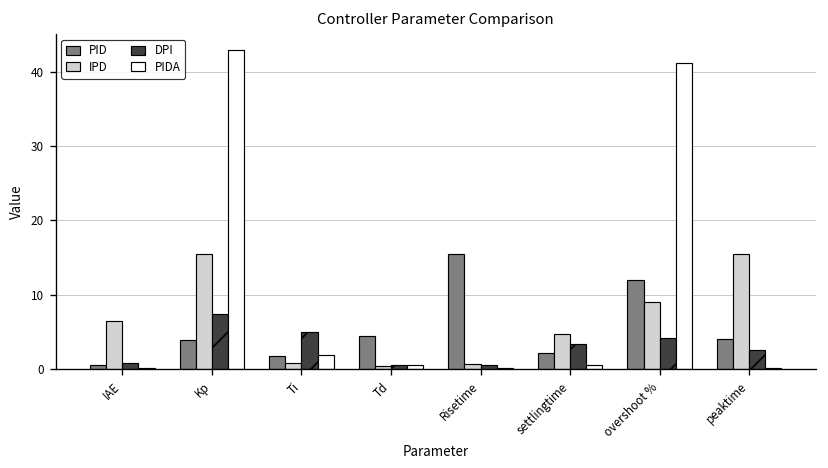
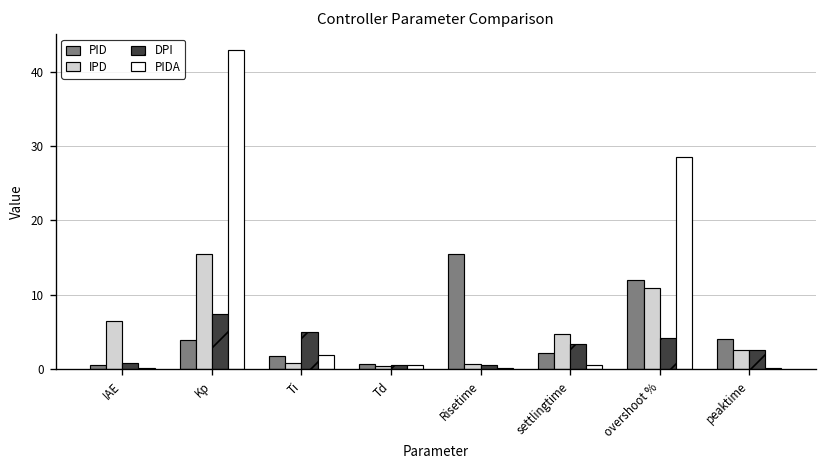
PID, Td: 4 -> 1
IPD, overshoot %: 9 -> 11
PIDA, overshoot %: 41 -> 29
IPD, peaktime: 15 -> 3
